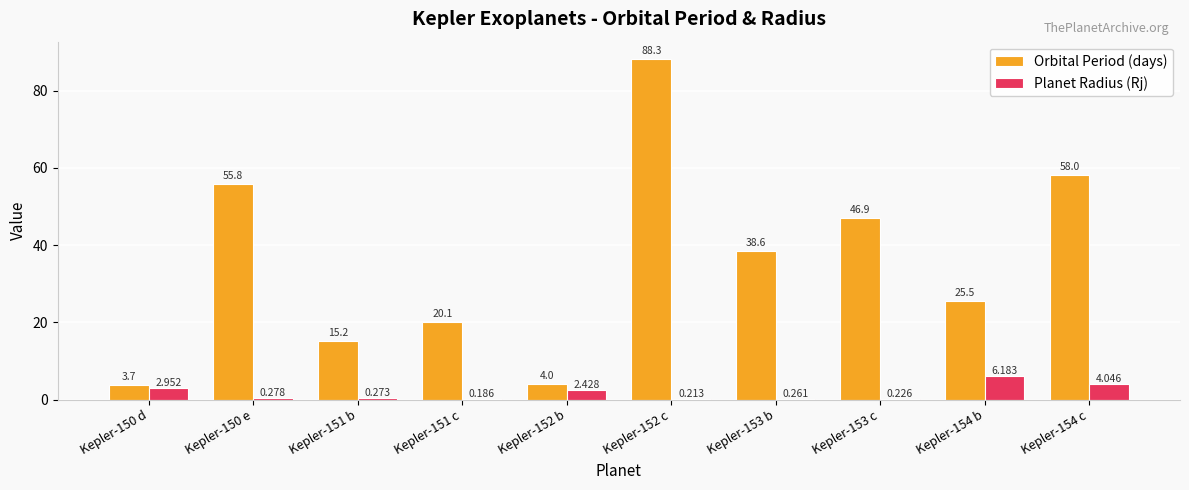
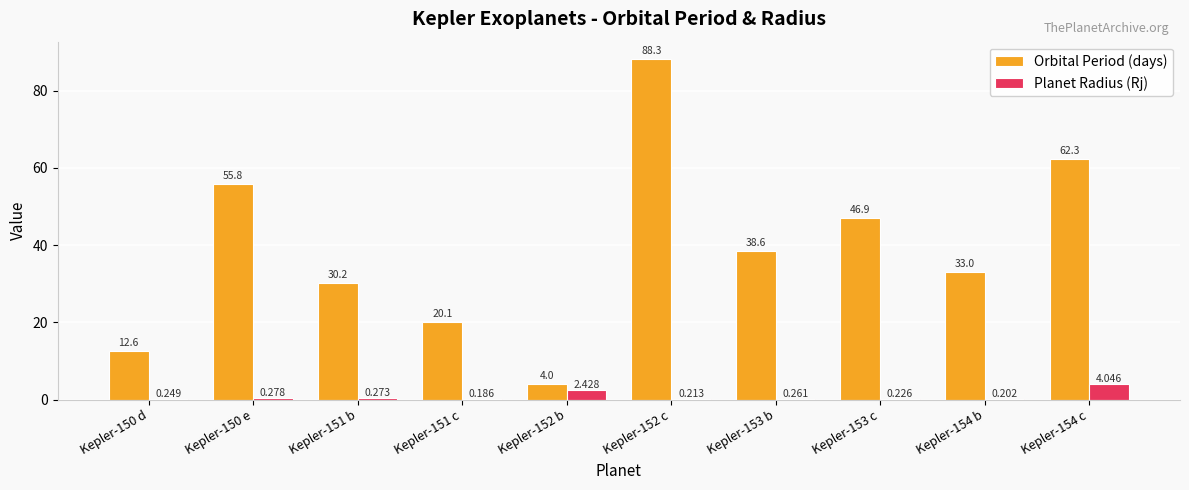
Orbital Period (days), Kepler-150 d: 3.7 -> 12.6
Planet Radius (Rj), Kepler-150 d: 2.952 -> 0.249
Orbital Period (days), Kepler-151 b: 15.2 -> 30.2
Orbital Period (days), Kepler-154 b: 25.5 -> 33.0
Planet Radius (Rj), Kepler-154 b: 6.183 -> 0.202
Orbital Period (days), Kepler-154 c: 58.0 -> 62.3
